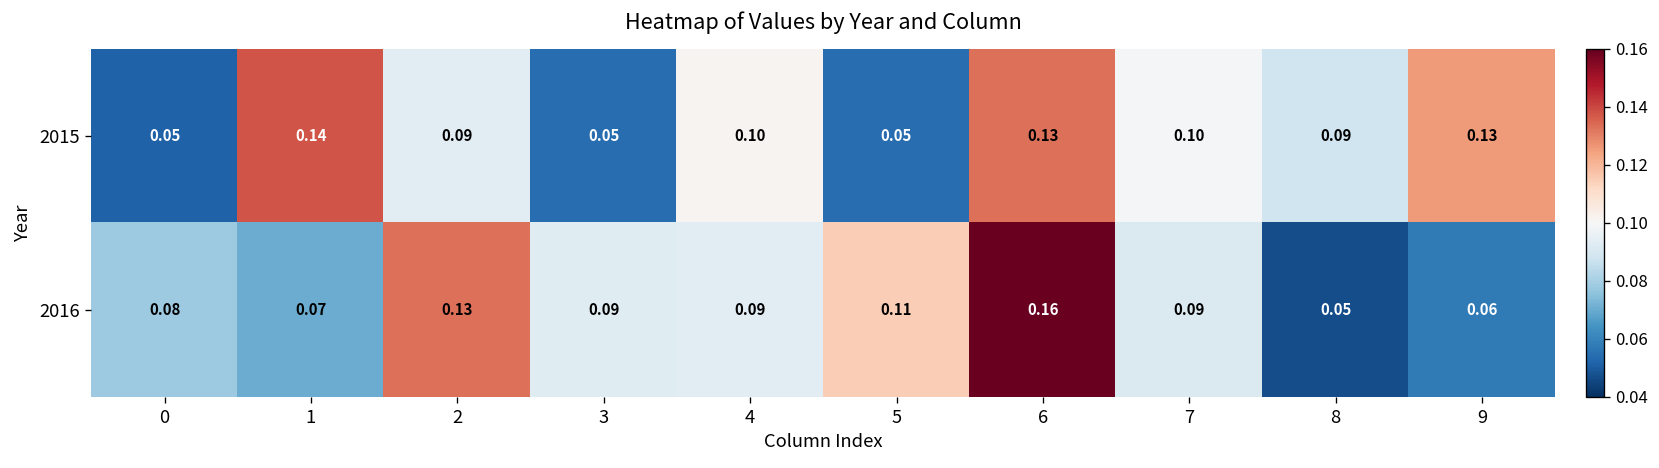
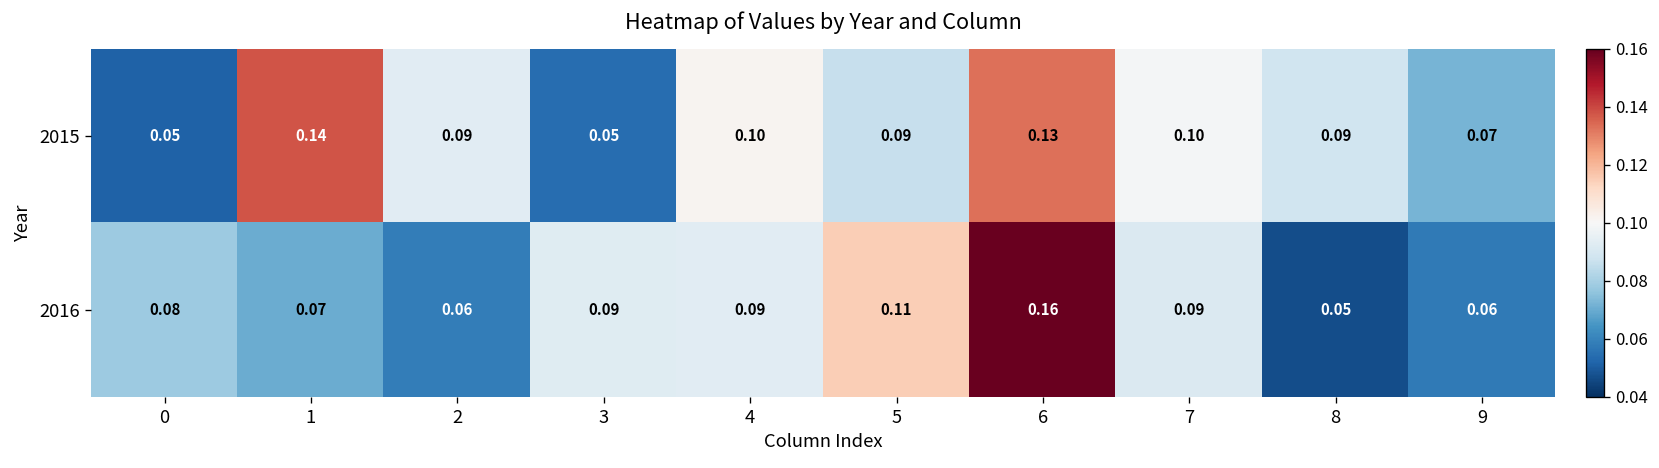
2015, 5: 0.05 -> 0.09
2015, 9: 0.13 -> 0.07
2016, 2: 0.13 -> 0.06
